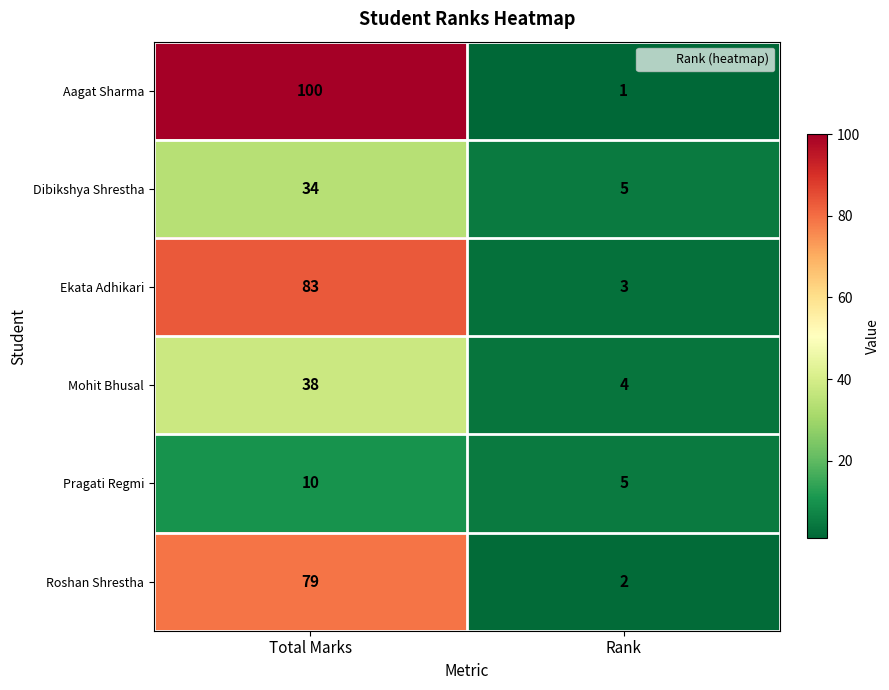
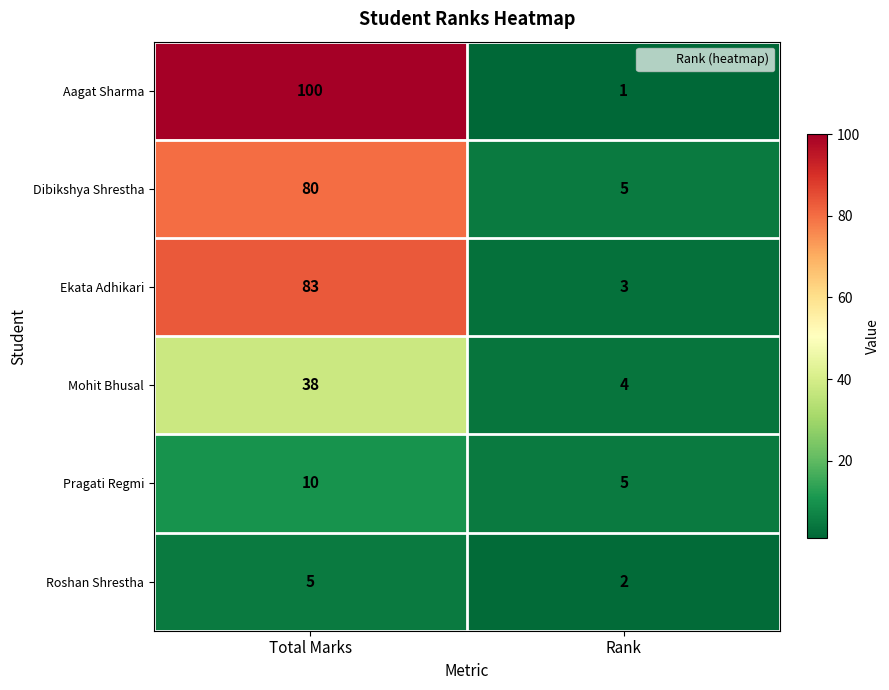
Dibikshya Shrestha, Total Marks: 34 -> 80
Roshan Shrestha, Total Marks: 79 -> 5
